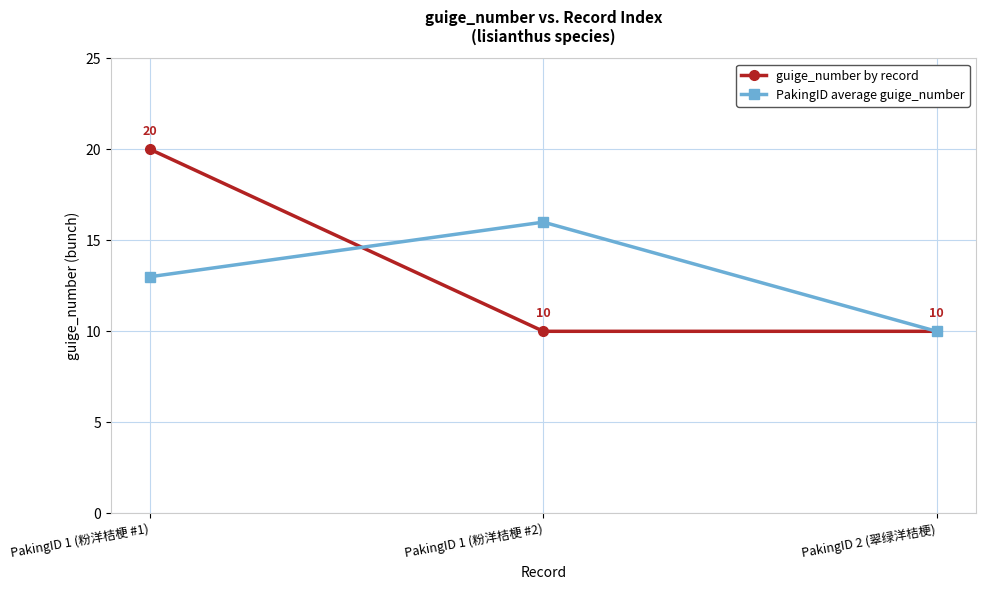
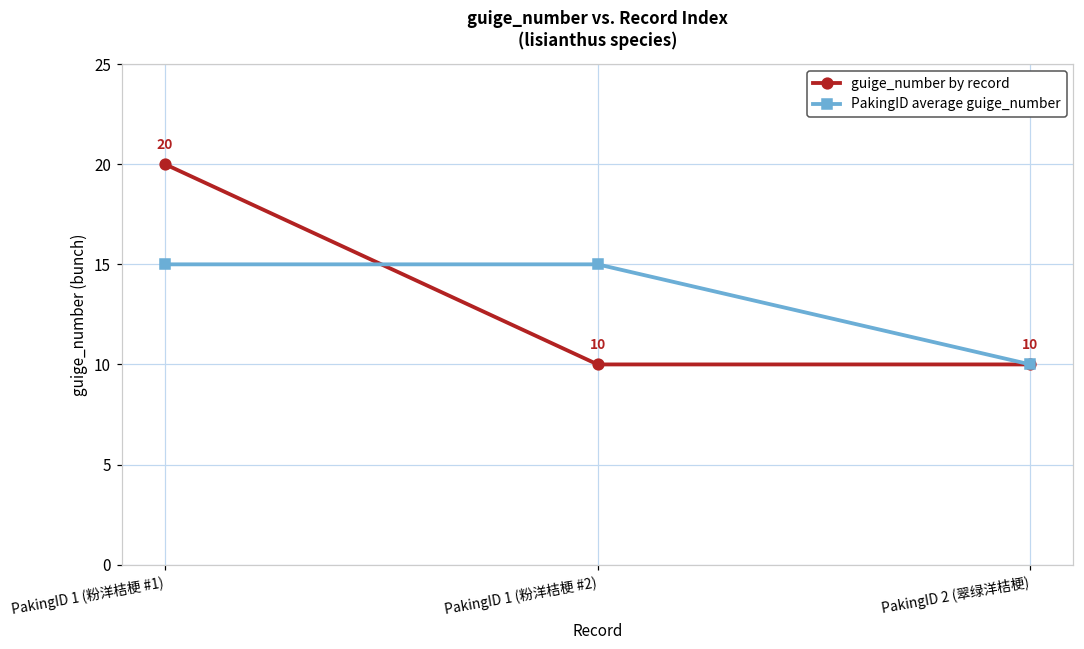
PakingID average guige_number, PakingID 1 (粉洋桔梗 #1): 13 -> 15
PakingID average guige_number, PakingID 1 (粉洋桔梗 #2): 16 -> 15
